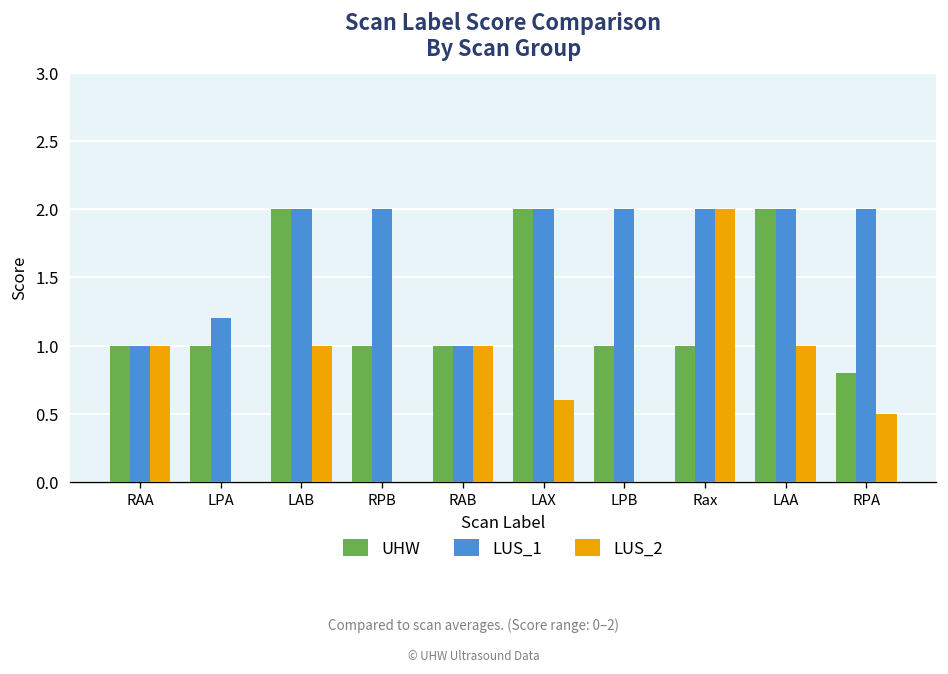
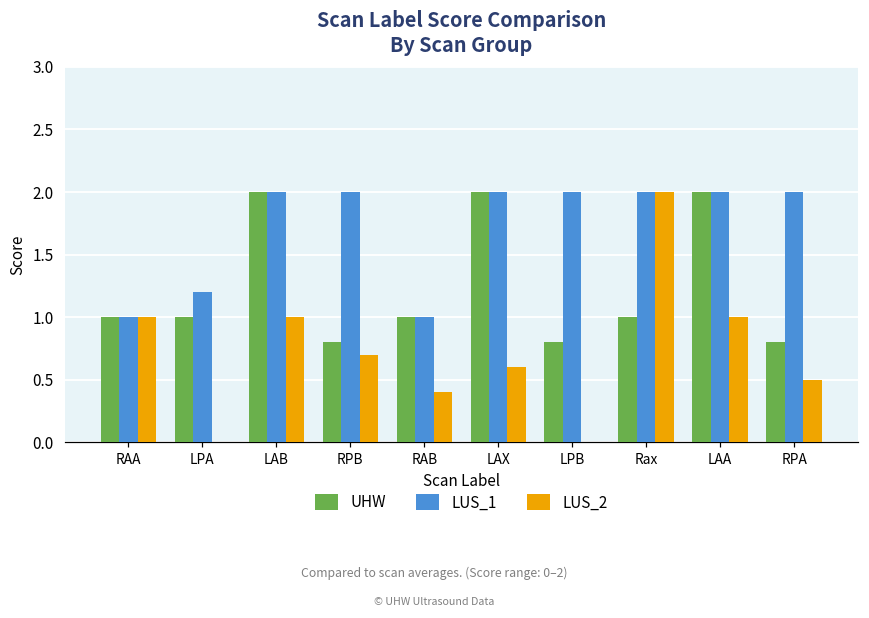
UHW, RPB: 1.0 -> 0.8
LUS_2, RPB: 0.0 -> 0.7
LUS_2, RAB: 1.0 -> 0.4
UHW, LPB: 1.0 -> 0.8
